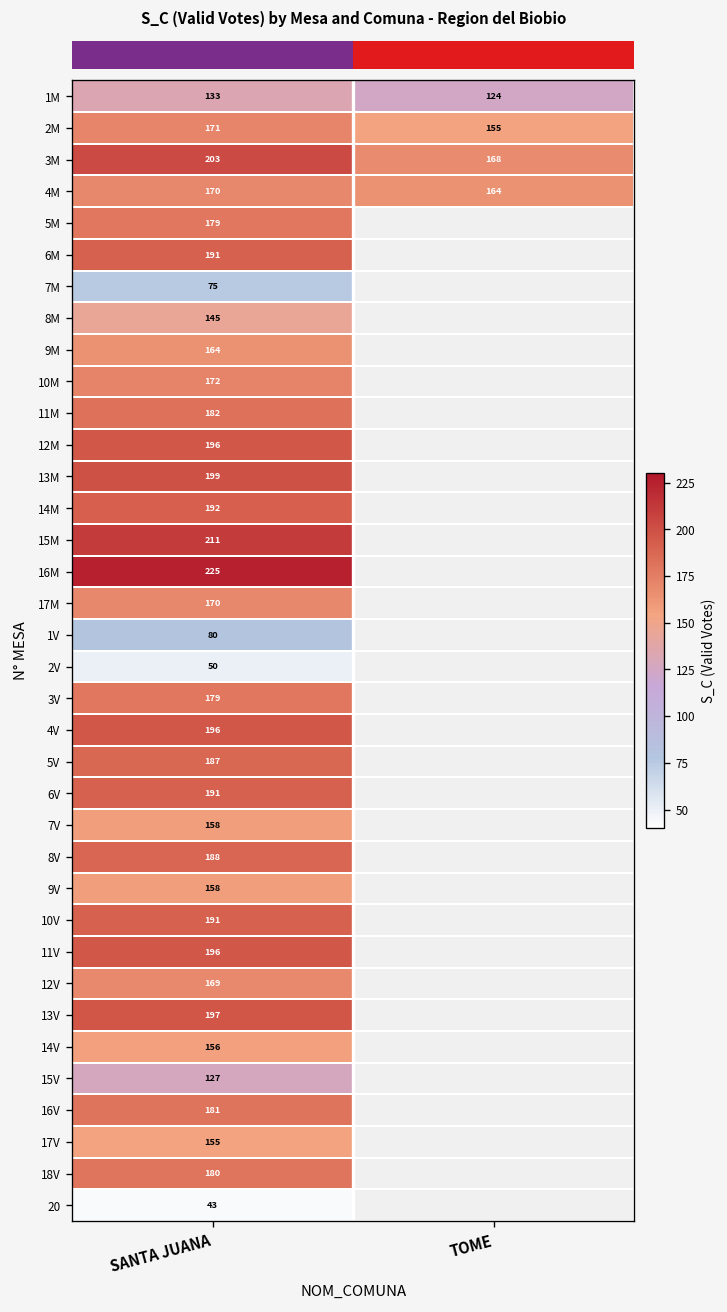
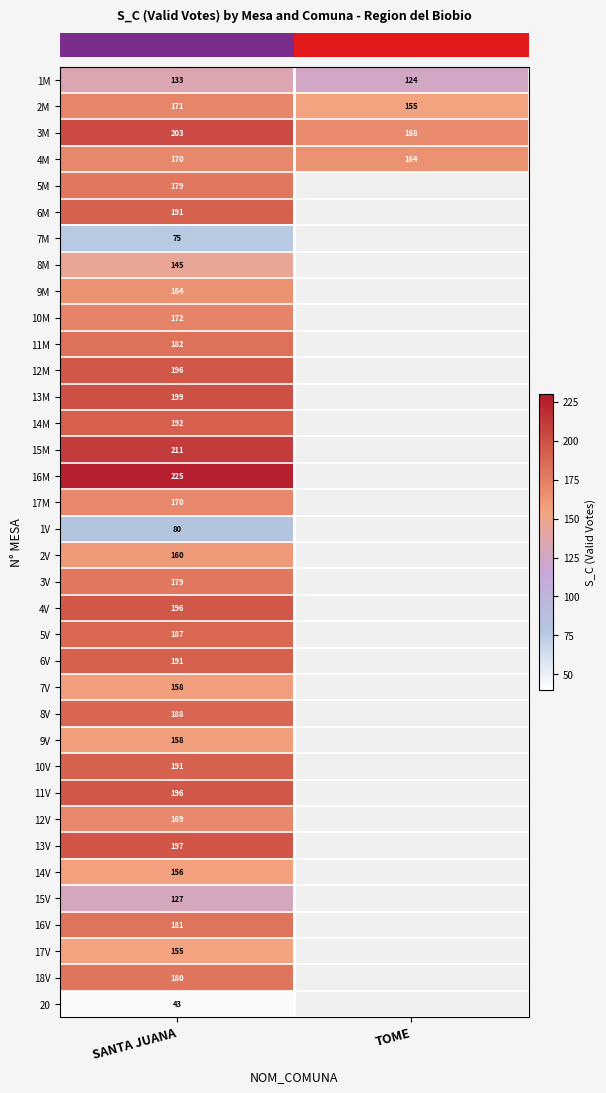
2V, SANTA JUANA: 50 -> 160
